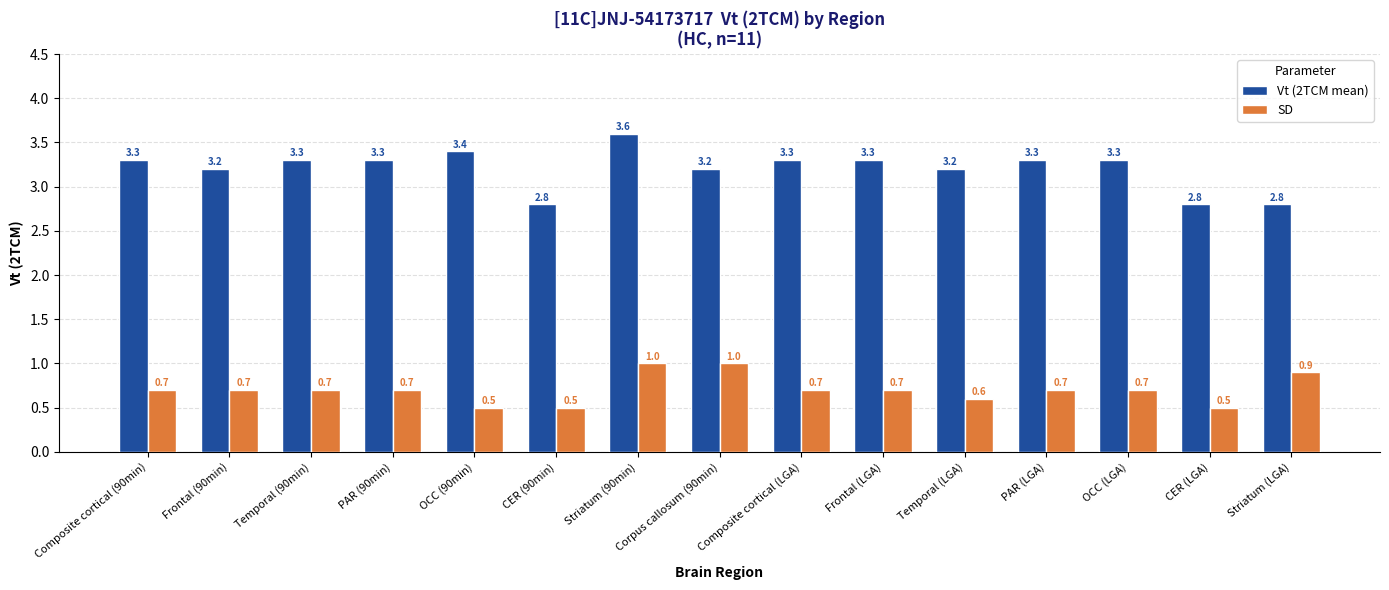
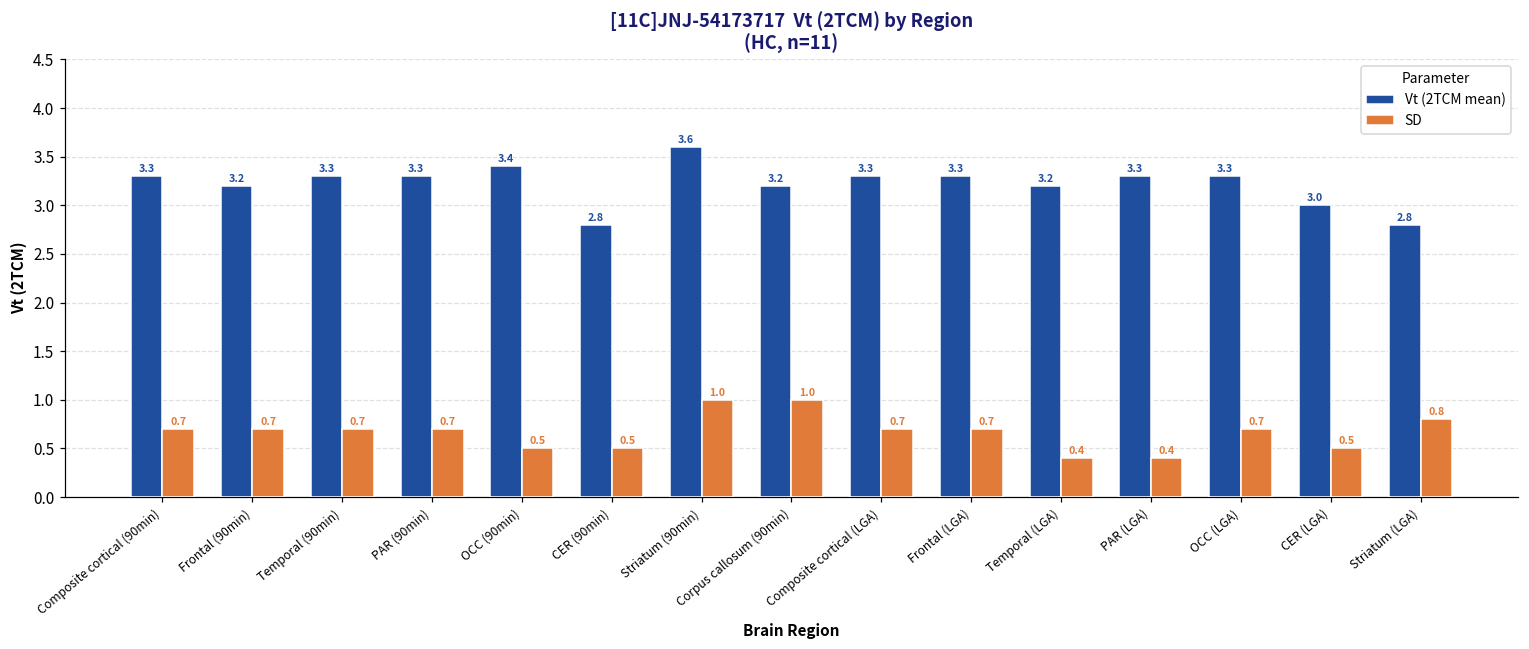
SD, Temporal (LGA): 0.6 -> 0.4
SD, PAR (LGA): 0.7 -> 0.4
Vt (2TCM mean), CER (LGA): 2.8 -> 3.0
SD, Striatum (LGA): 0.9 -> 0.8
